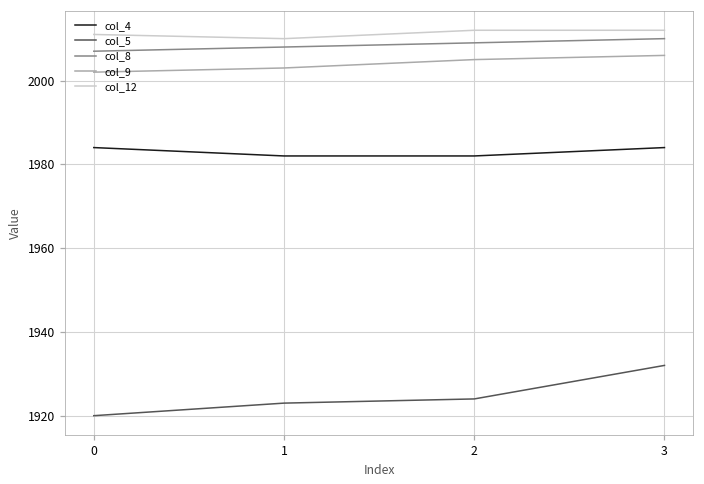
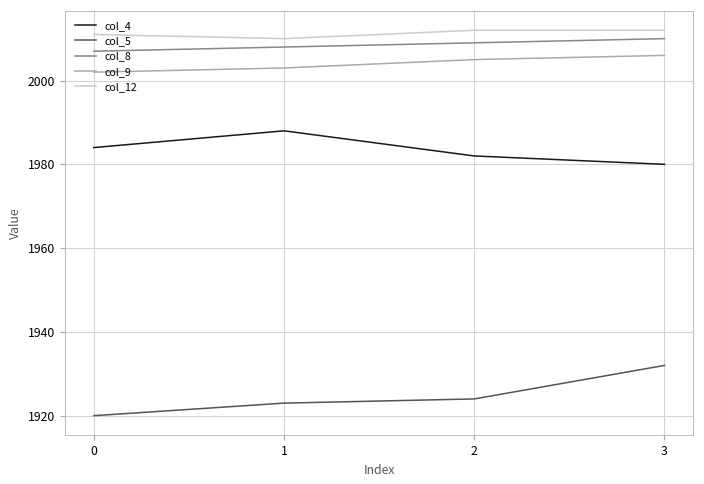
col_4, 1: 1982 -> 1988
col_4, 3: 1984 -> 1980
